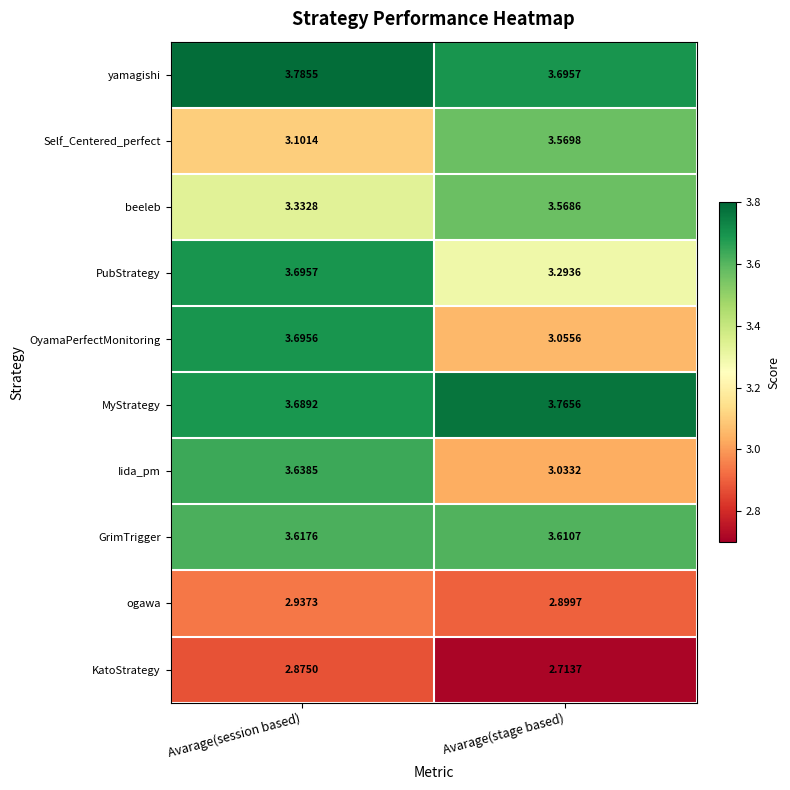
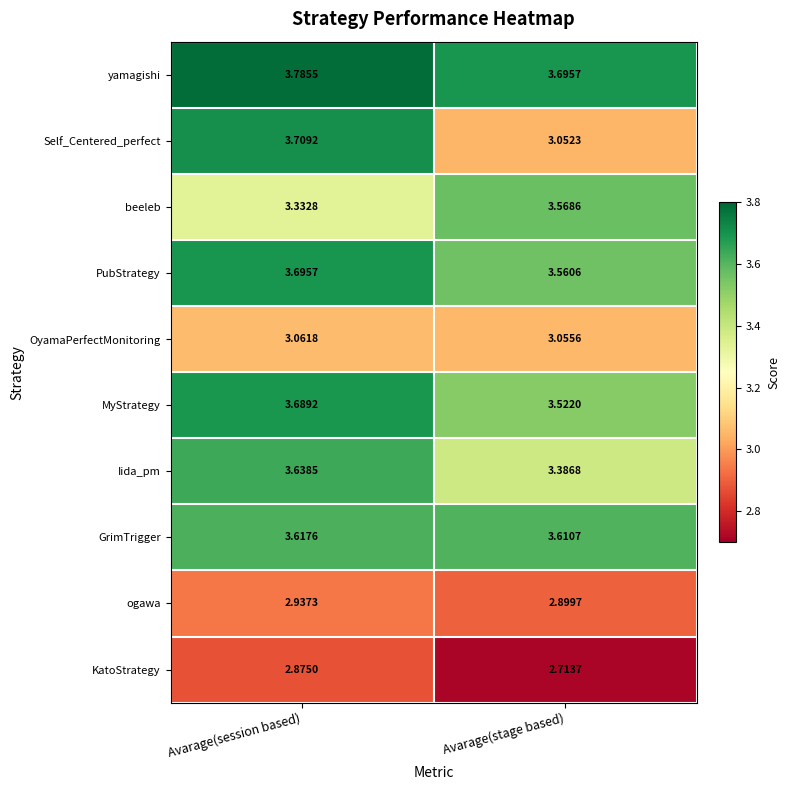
Self_Centered_perfect, Avarage(session based): 3.1014 -> 3.7092
Self_Centered_perfect, Avarage(stage based): 3.5698 -> 3.0523
PubStrategy, Avarage(stage based): 3.2936 -> 3.5606
OyamaPerfectMonitoring, Avarage(session based): 3.6956 -> 3.0618
MyStrategy, Avarage(stage based): 3.7656 -> 3.5220
Iida_pm, Avarage(stage based): 3.0332 -> 3.3868
